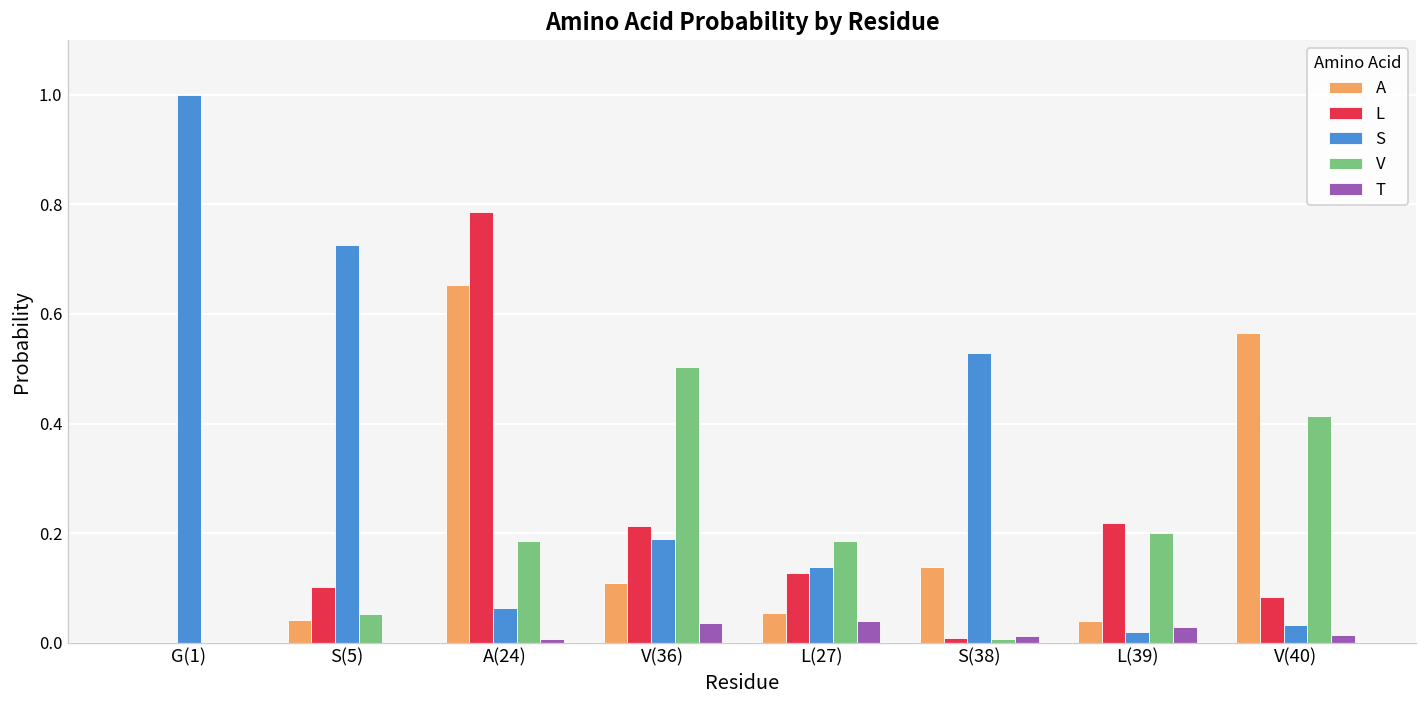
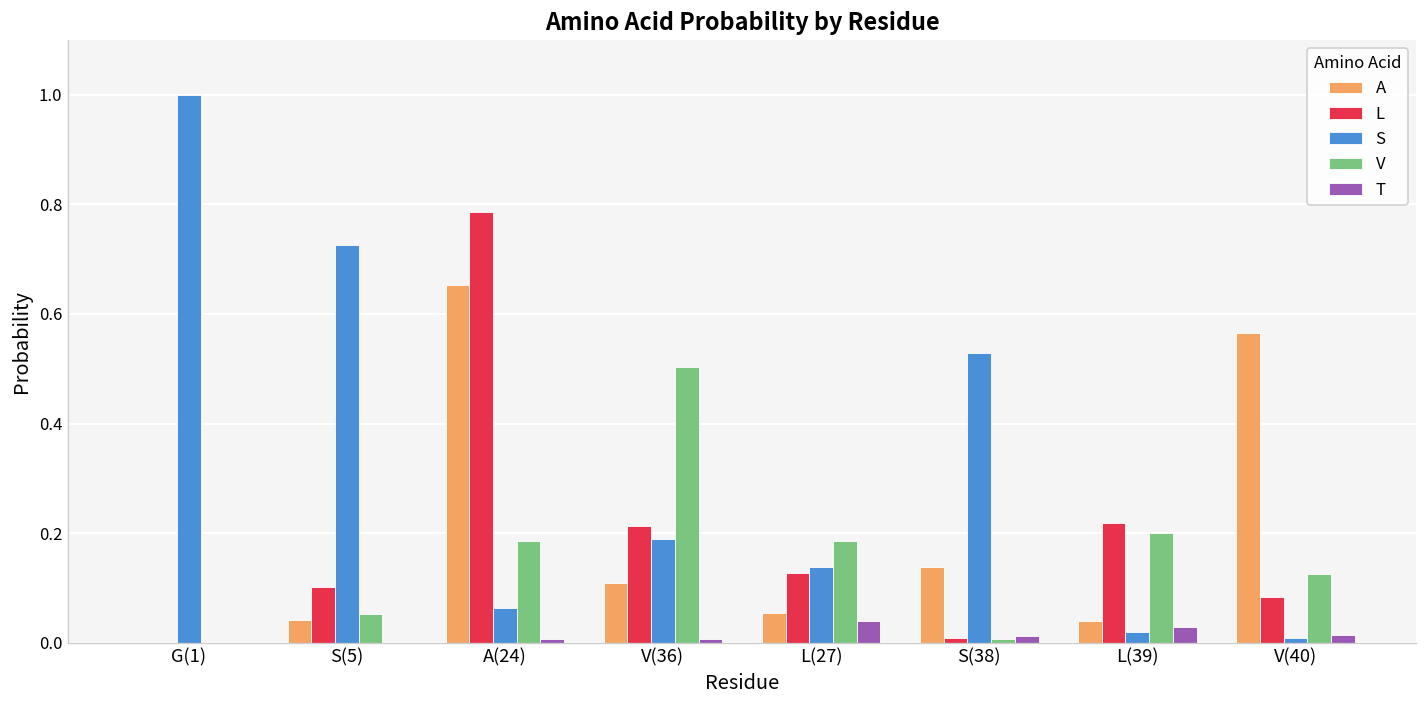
T, V(36): 0.04 -> 0.01
S, V(40): 0.03 -> 0.01
V, V(40): 0.41 -> 0.12
